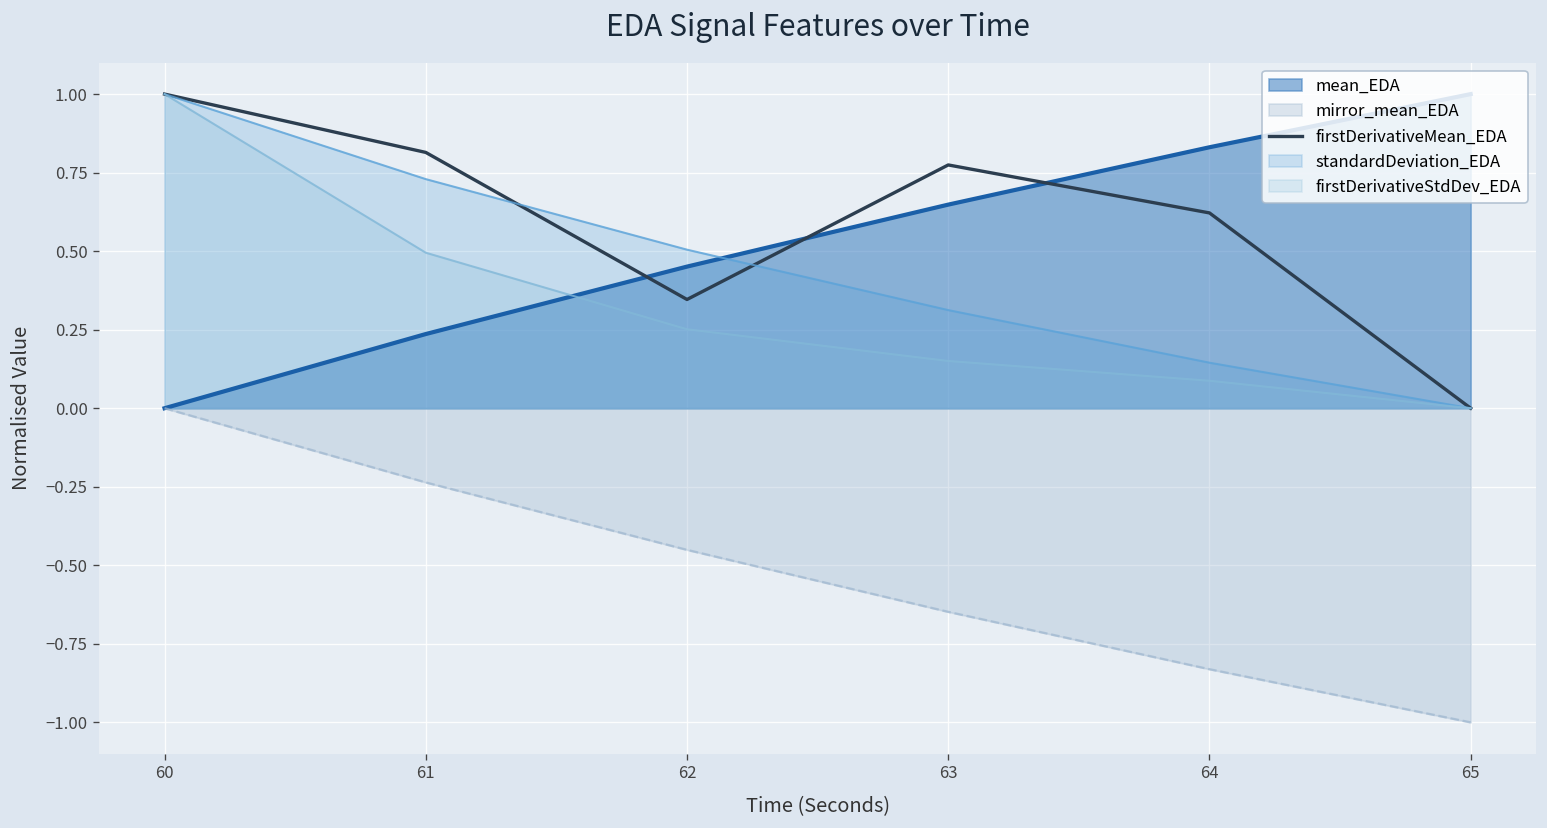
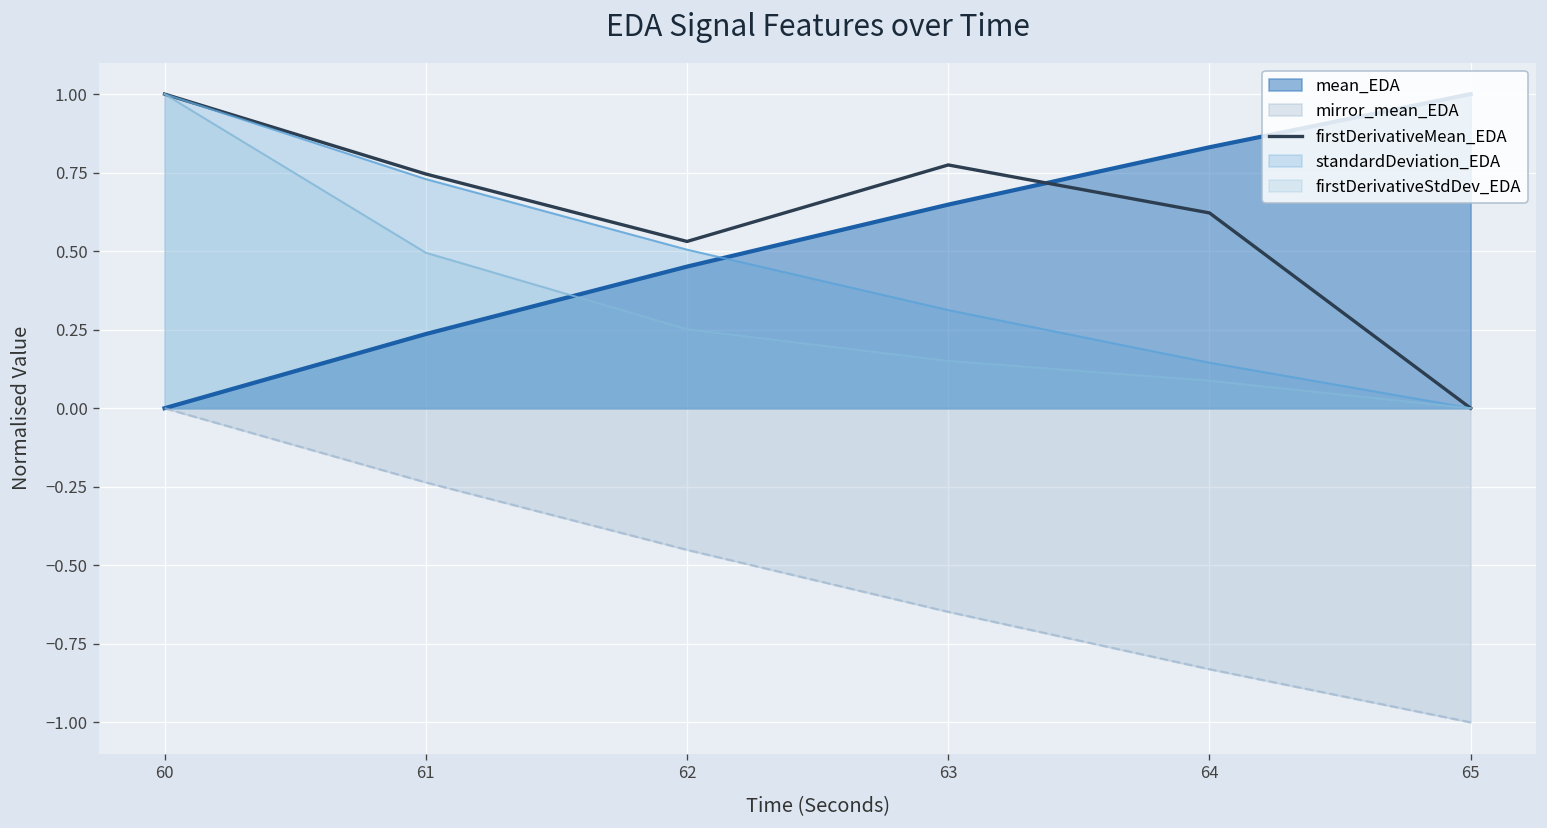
firstDerivativeMean_EDA, 61: 0.81 -> 0.75
firstDerivativeMean_EDA, 62: 0.35 -> 0.53
